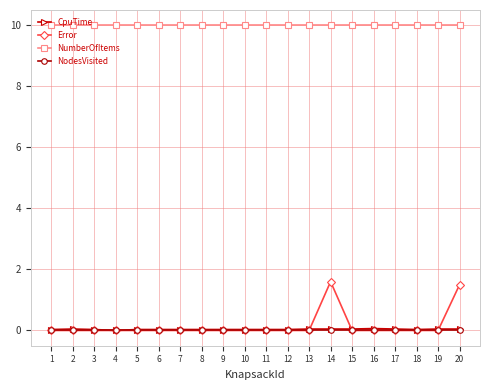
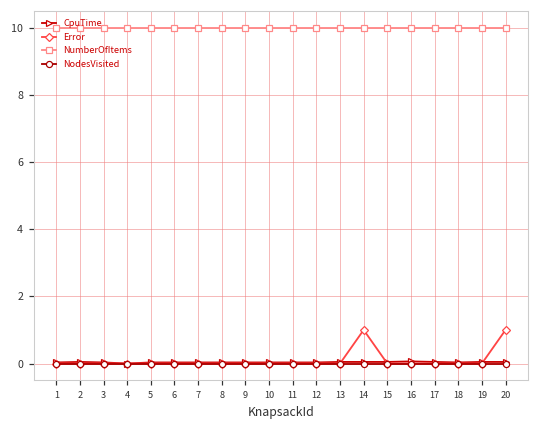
Error, 14: 1.6 -> 1.0
Error, 20: 1.5 -> 1.0
